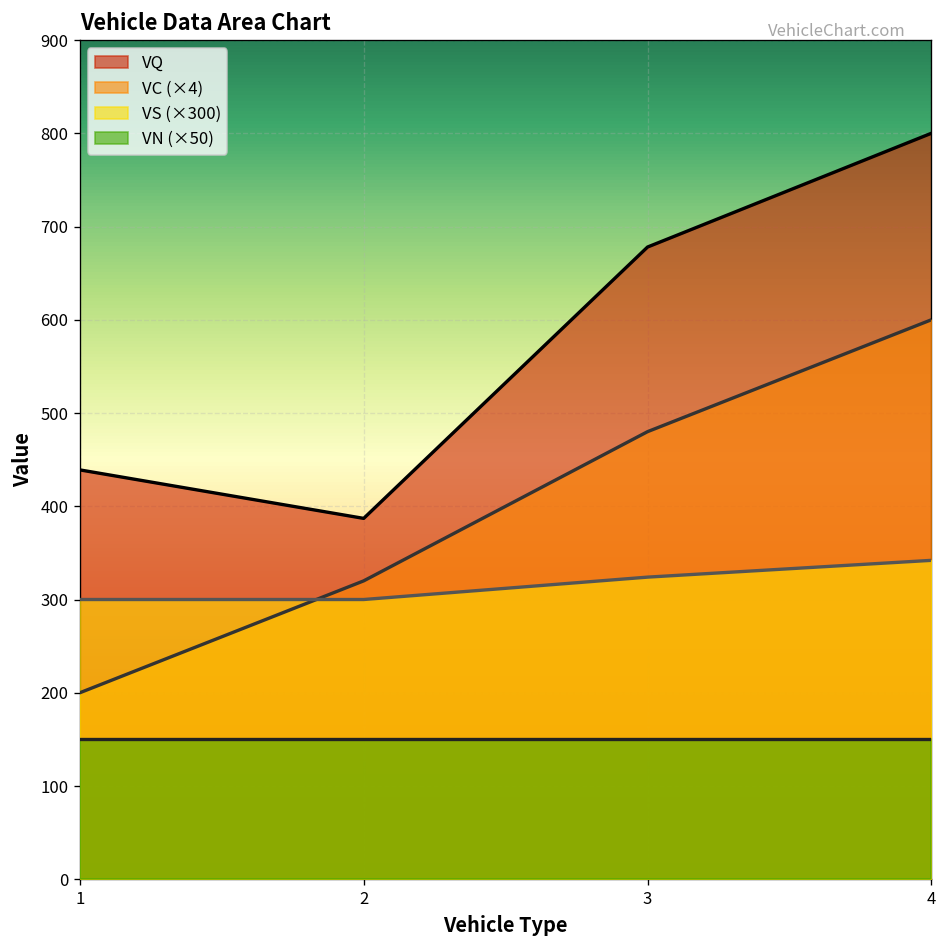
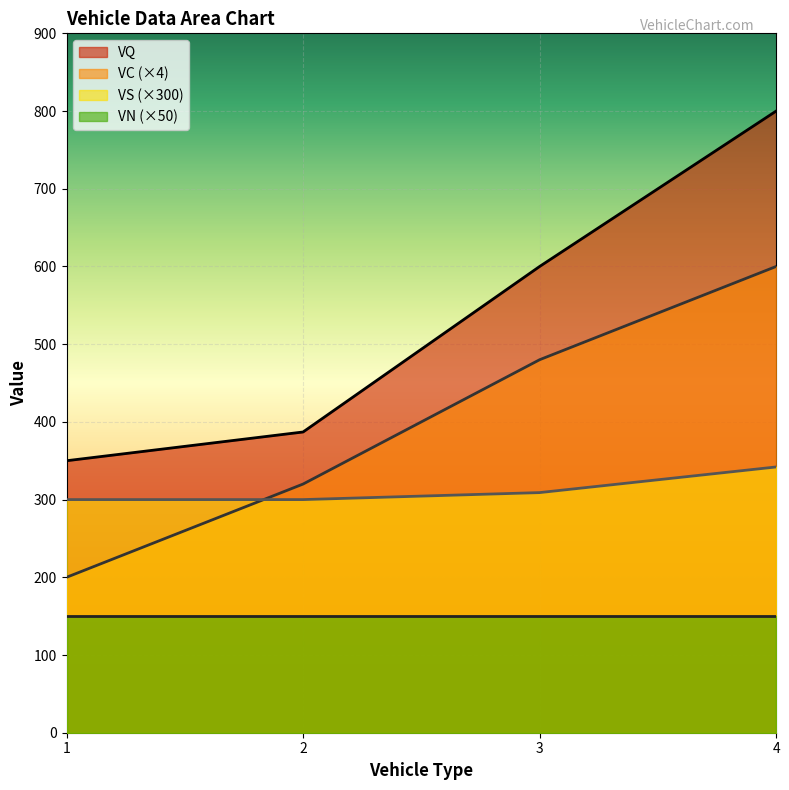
VQ, 1: 440 -> 350
VQ, 3: 680 -> 600
VS (×300), 3: 320 -> 310
